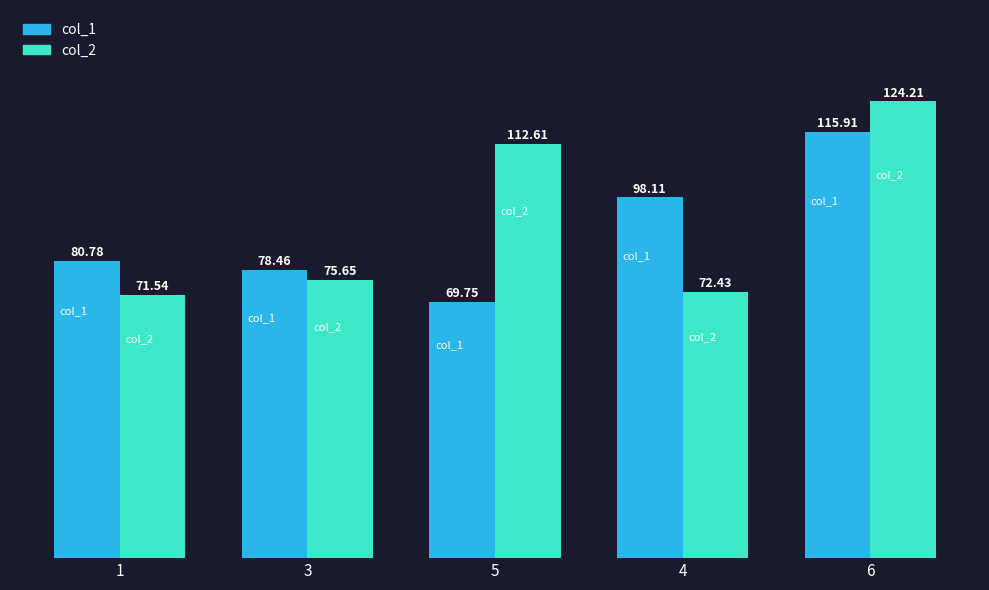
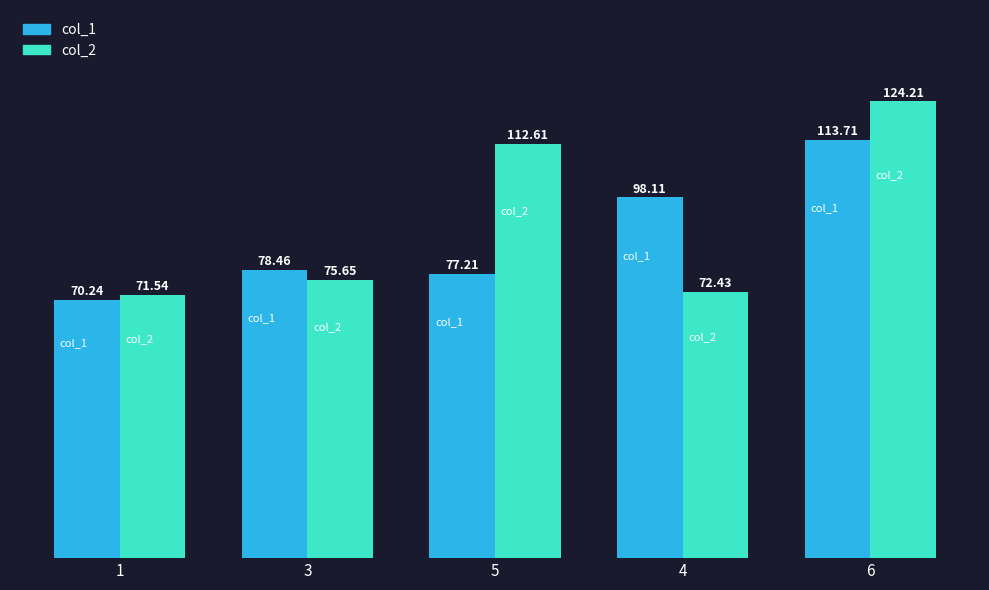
col_1, 1: 80.78 -> 70.24
col_1, 5: 69.75 -> 77.21
col_1, 6: 115.91 -> 113.71
